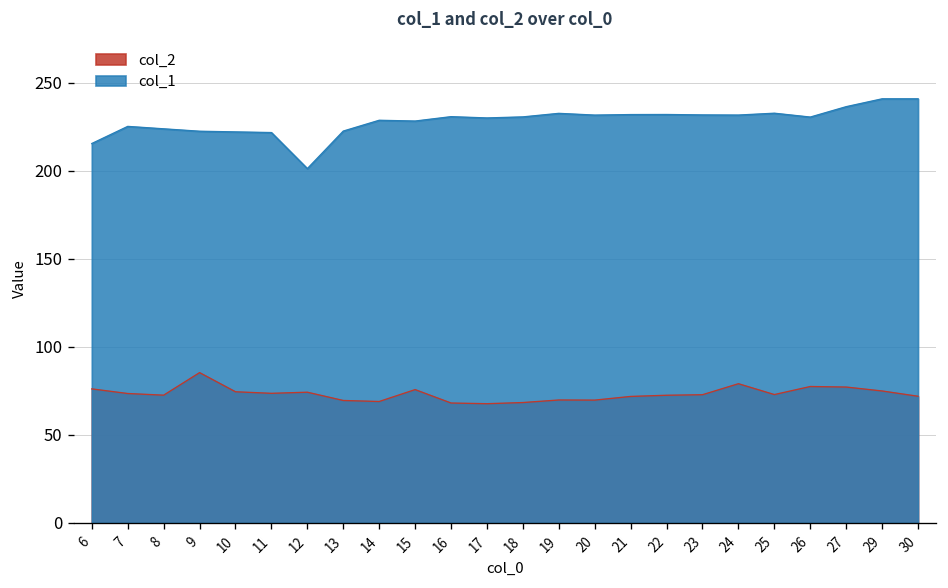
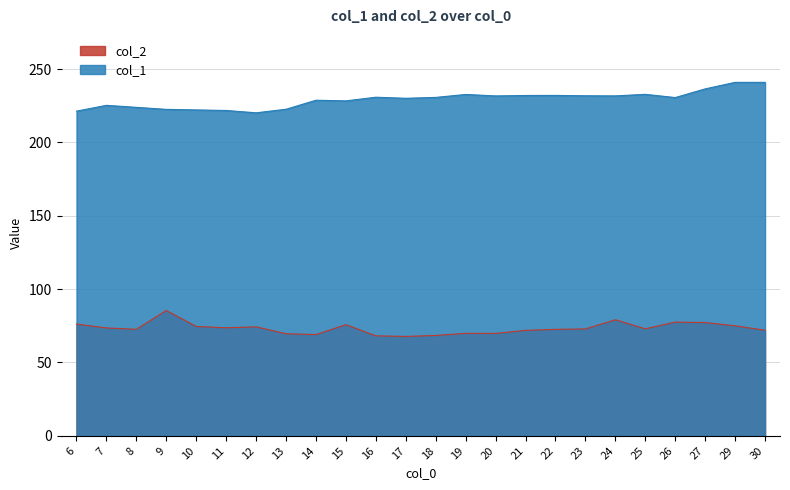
col_1, 6: 216 -> 221
col_1, 12: 201 -> 220
